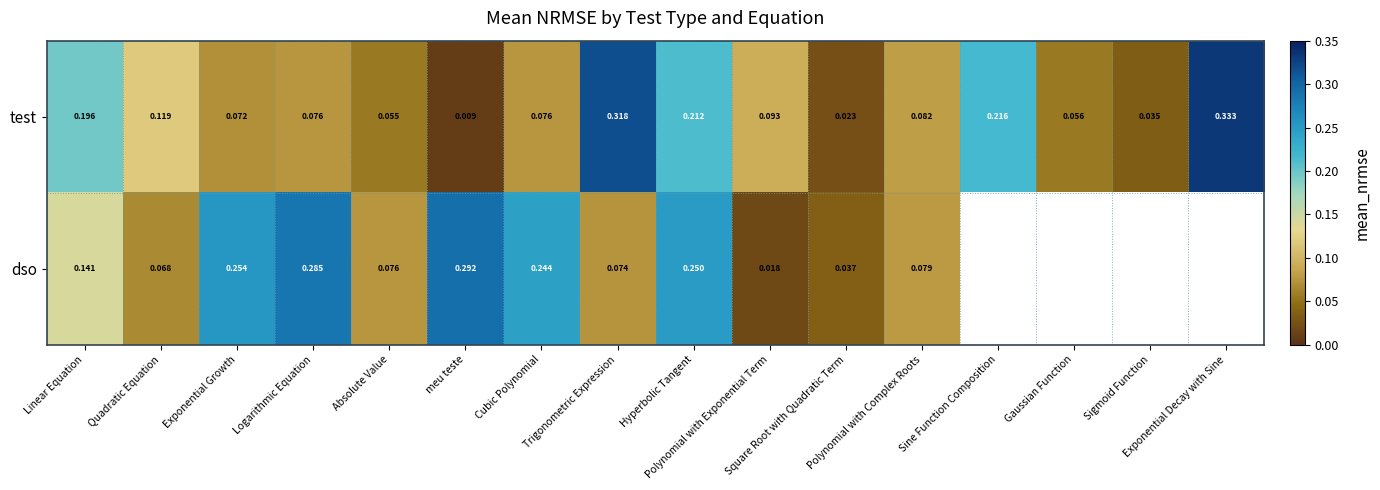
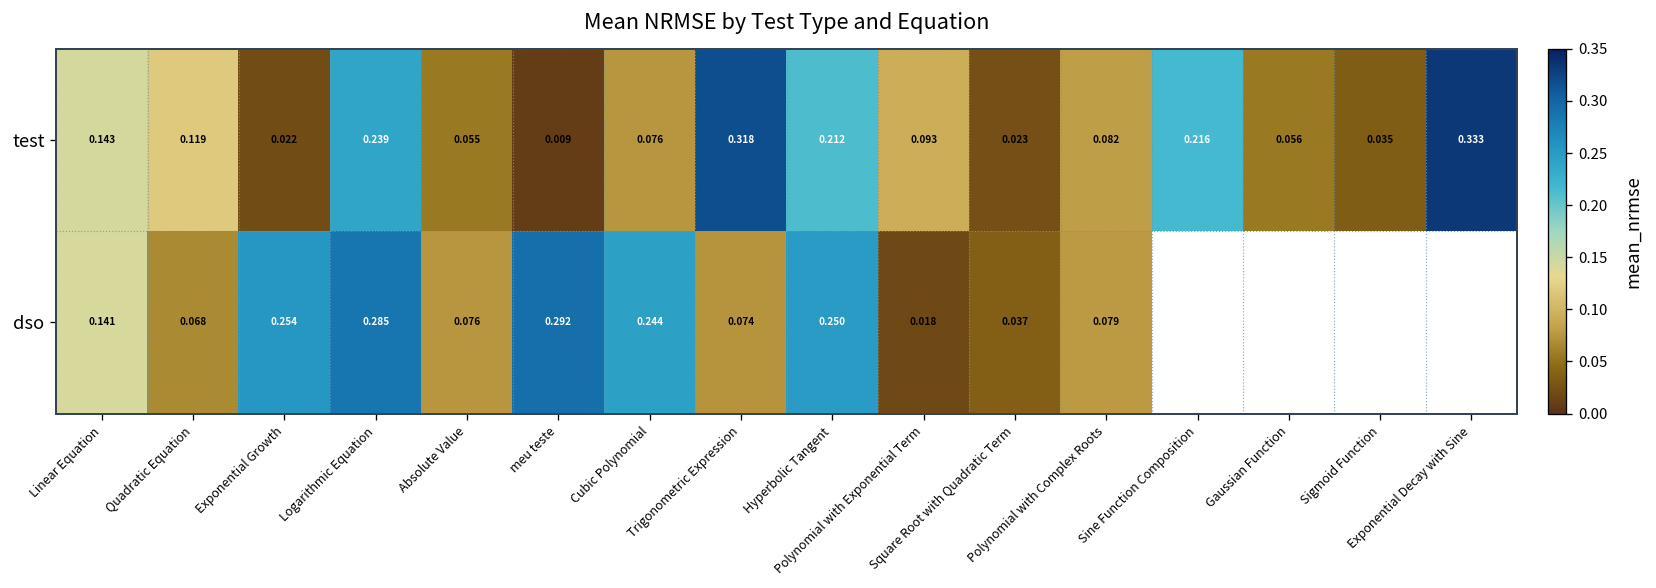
test, Linear Equation: 0.196 -> 0.143
test, Exponential Growth: 0.072 -> 0.022
test, Logarithmic Equation: 0.076 -> 0.239
